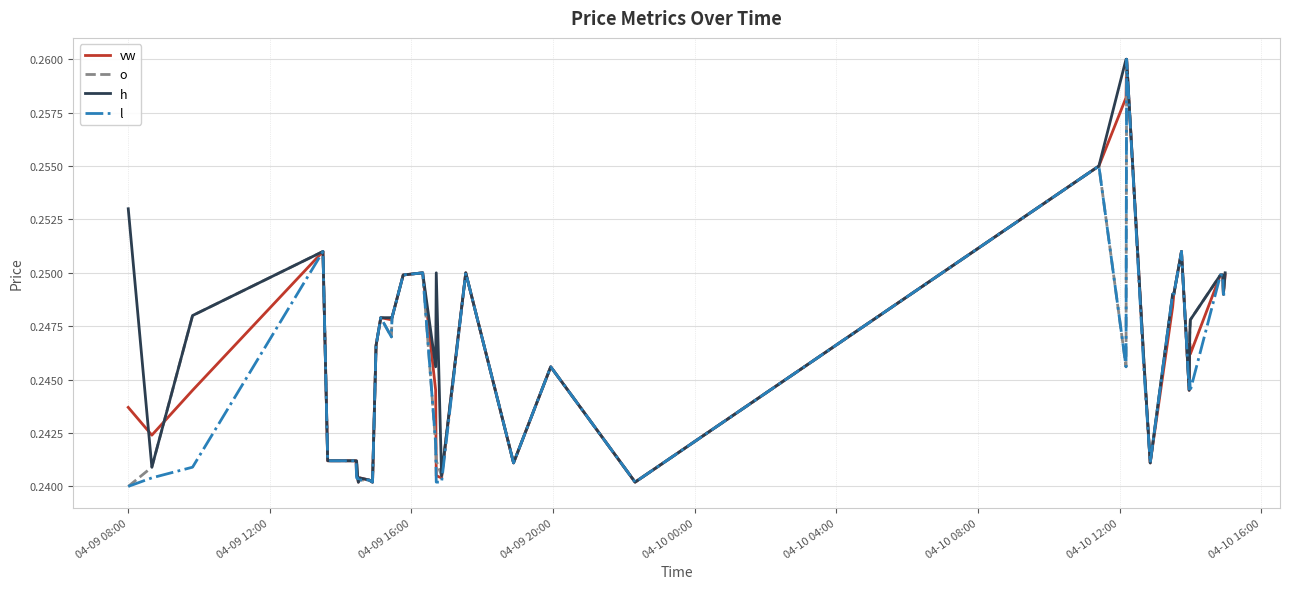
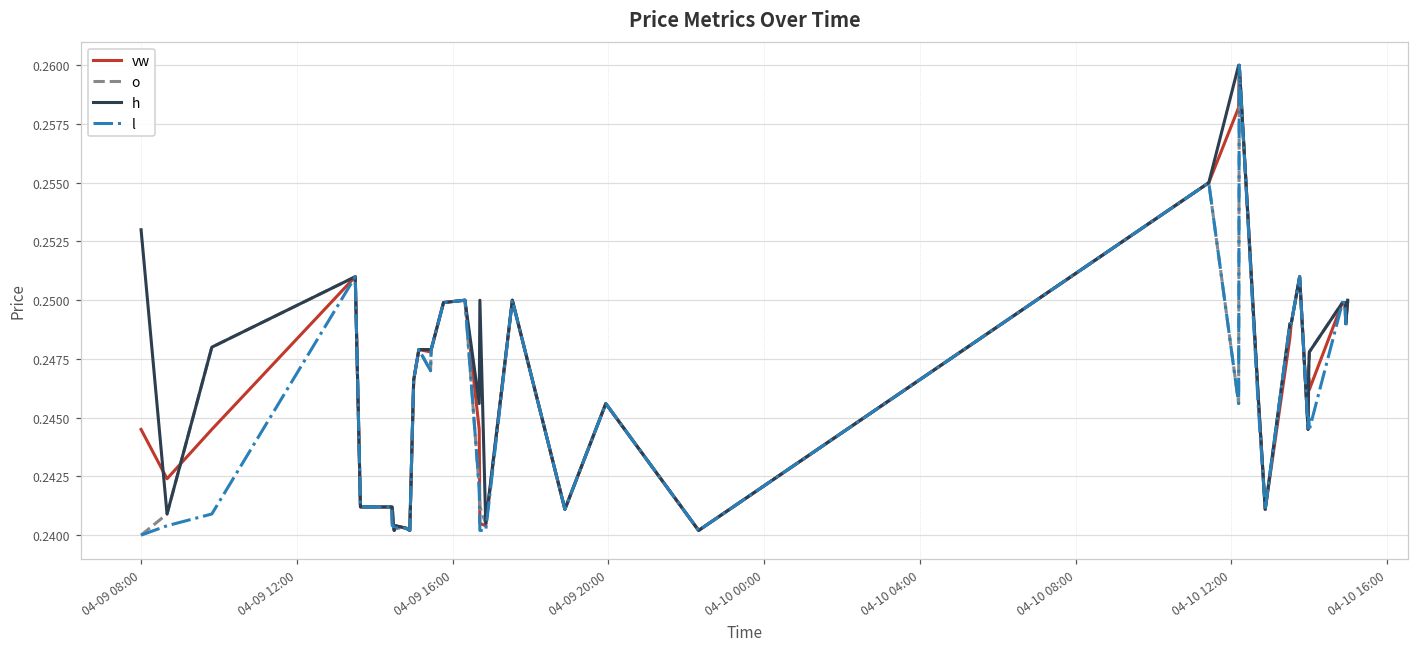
vw, 04-09 08:00: 0.2437 -> 0.2445
